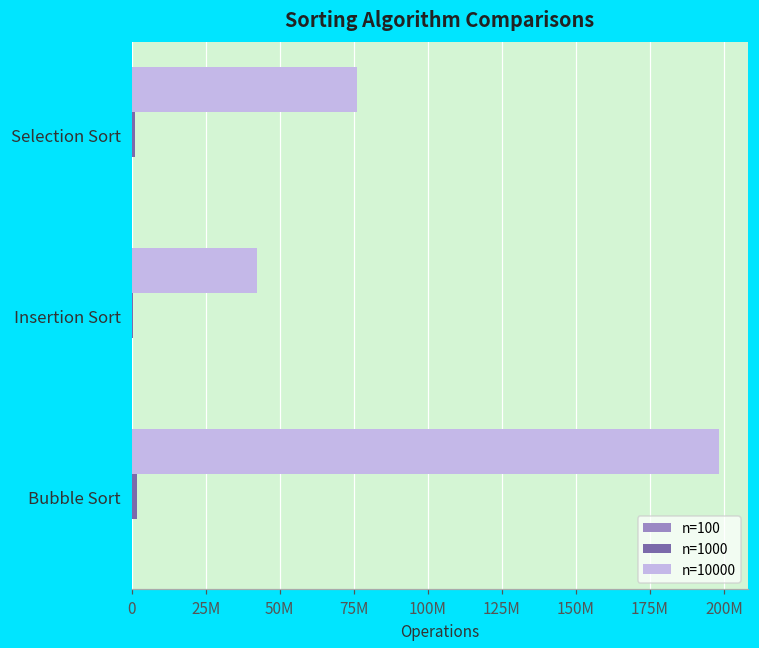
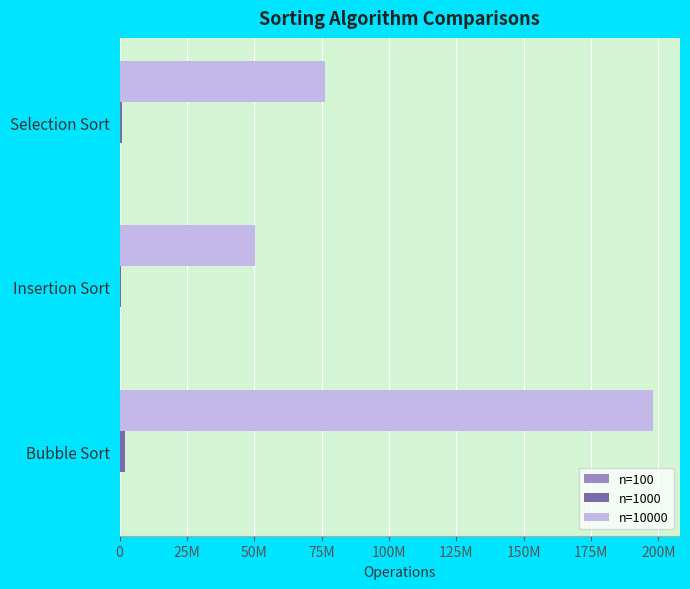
n=10000, Insertion Sort: 42000000 -> 50000000
